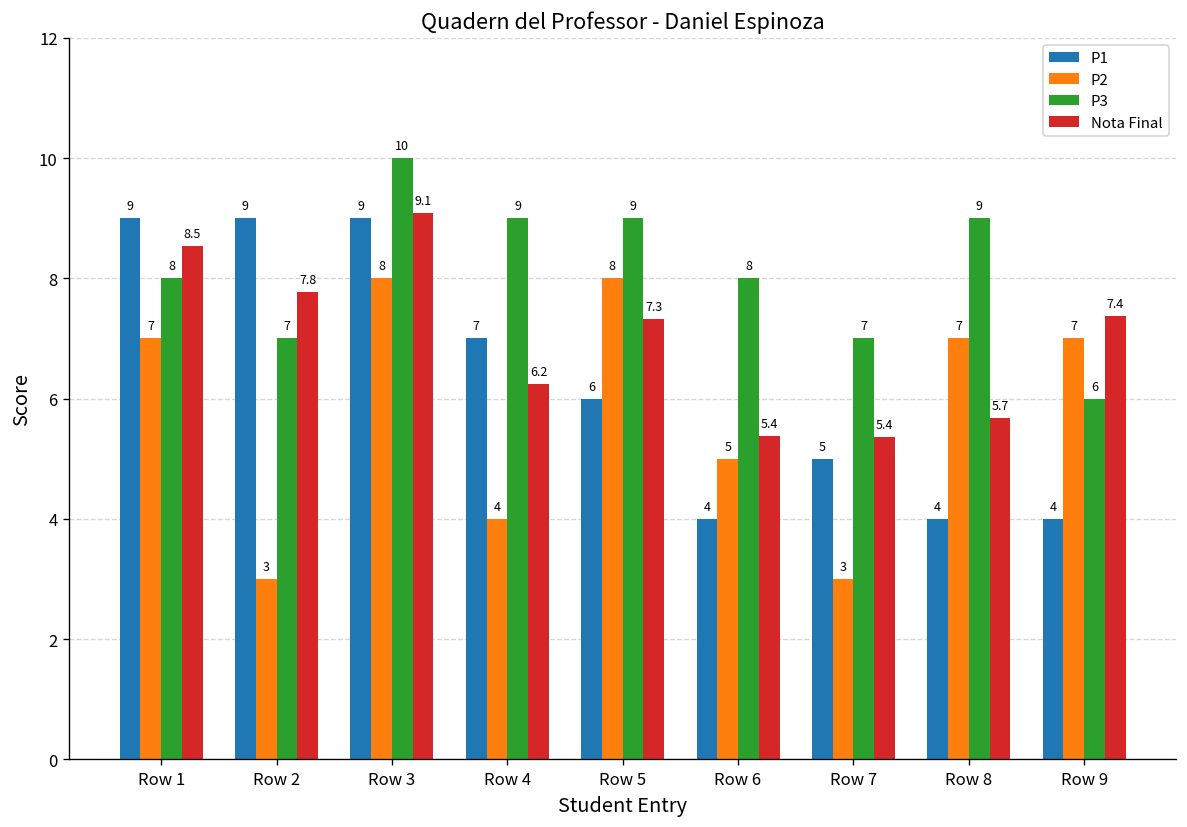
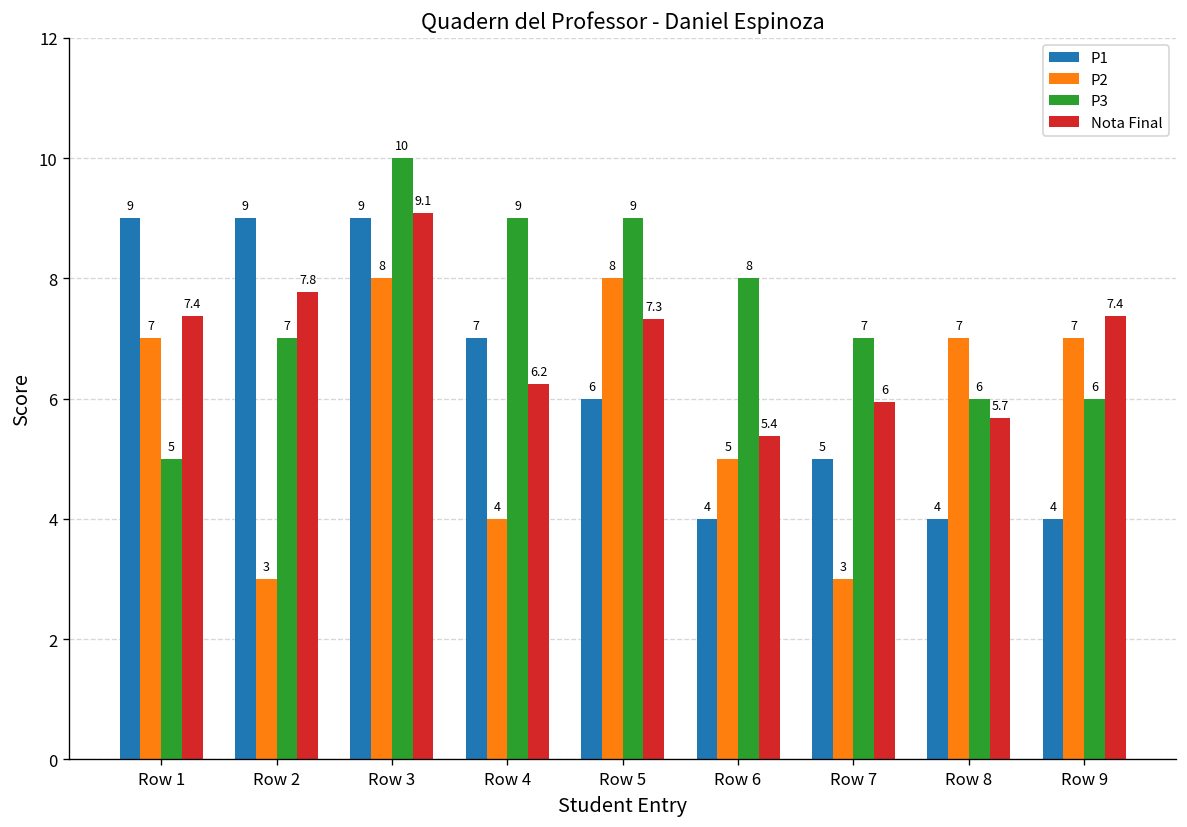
P3, Row 1: 8 -> 5
Nota Final, Row 1: 8.5 -> 7.4
Nota Final, Row 7: 5.4 -> 6
P3, Row 8: 9 -> 6
